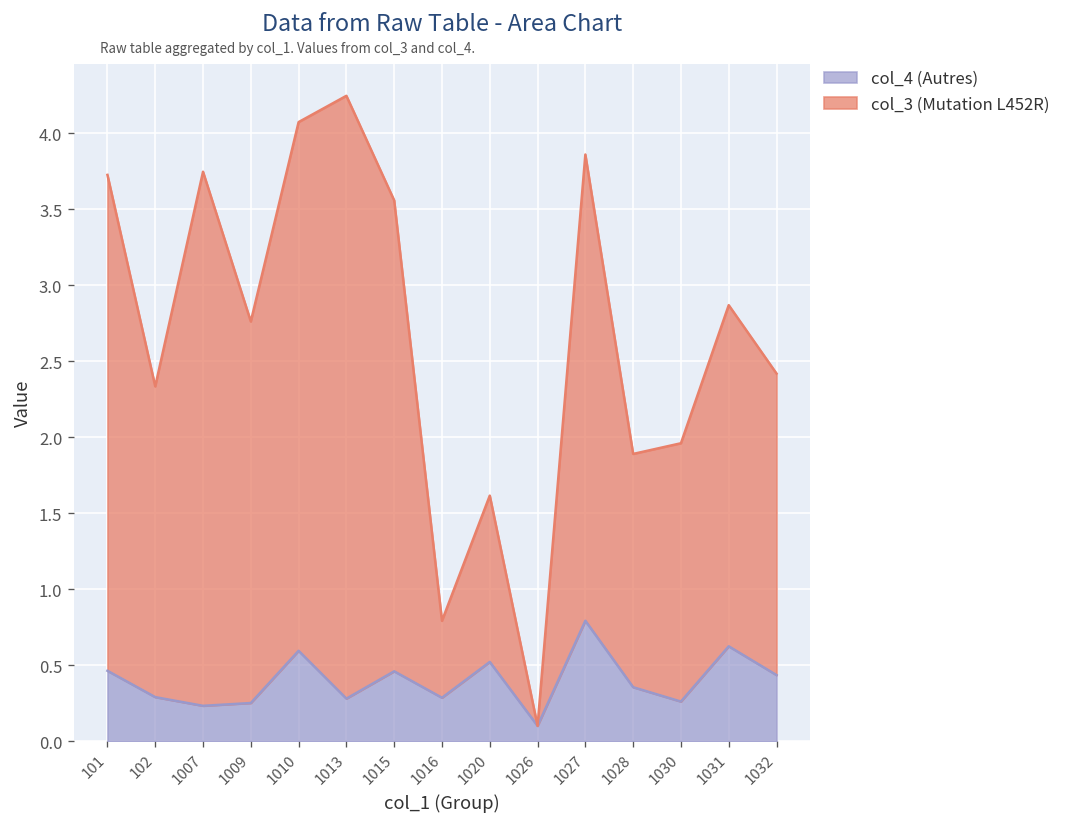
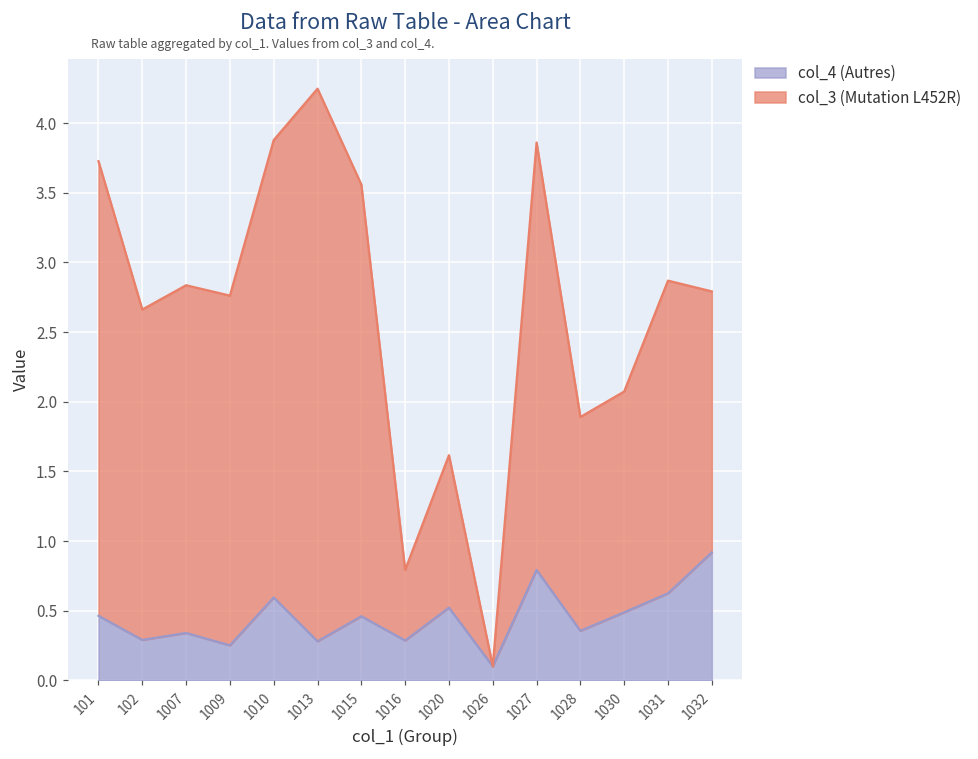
col_3 (Mutation L452R), 102: 2.04 -> 2.37
col_4 (Autres), 1007: 0.23 -> 0.34
col_3 (Mutation L452R), 1007: 3.51 -> 2.50
col_3 (Mutation L452R), 1010: 3.48 -> 3.28
col_4 (Autres), 1030: 0.26 -> 0.49
col_3 (Mutation L452R), 1030: 1.70 -> 1.59
col_4 (Autres), 1032: 0.44 -> 0.92
col_3 (Mutation L452R), 1032: 1.98 -> 1.87
